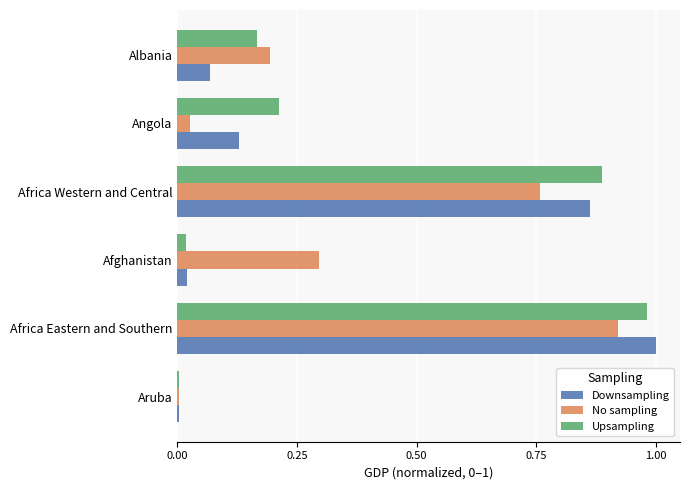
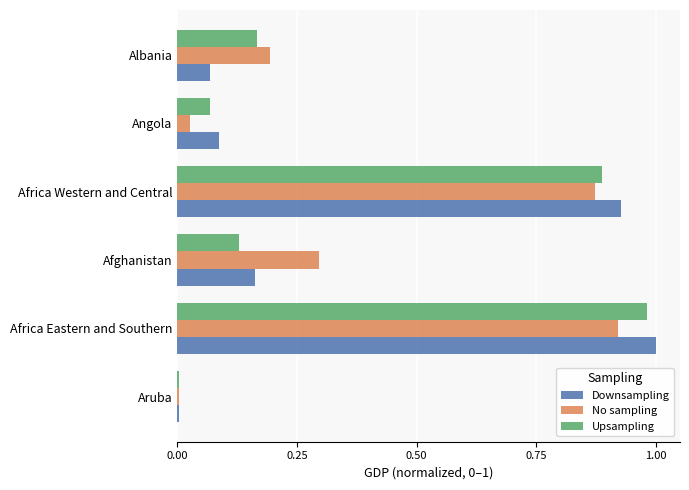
Upsampling, Angola: 0.21 -> 0.07
Downsampling, Angola: 0.13 -> 0.09
No sampling, Africa Western and Central: 0.76 -> 0.87
Downsampling, Africa Western and Central: 0.86 -> 0.93
Upsampling, Afghanistan: 0.02 -> 0.13
Downsampling, Afghanistan: 0.02 -> 0.16
